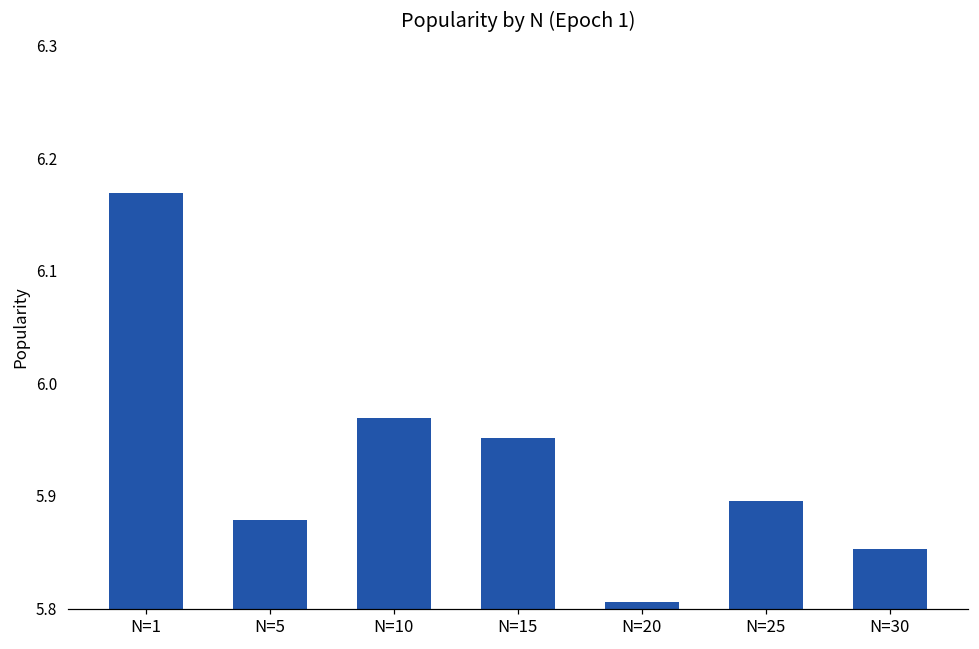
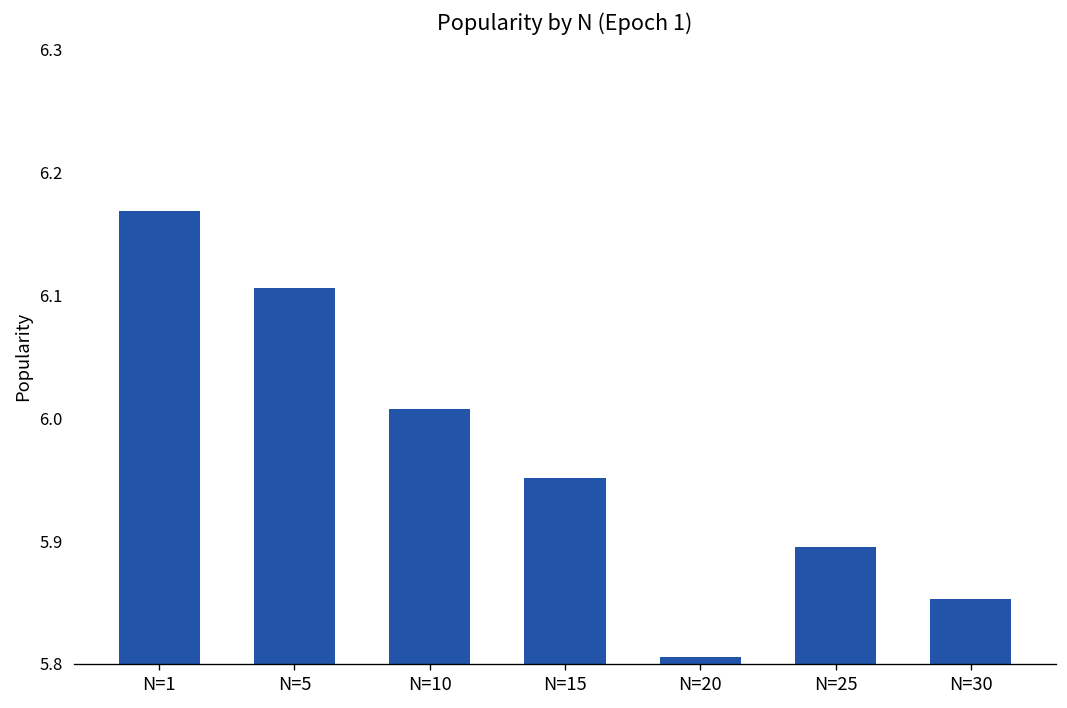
N=5: 5.879 -> 6.106
N=10: 5.969 -> 6.007
